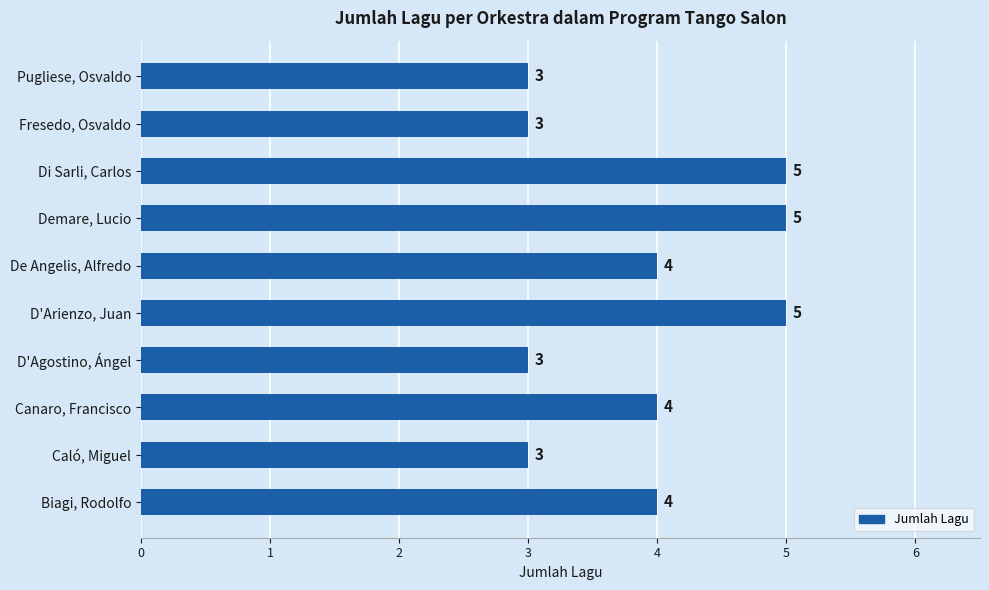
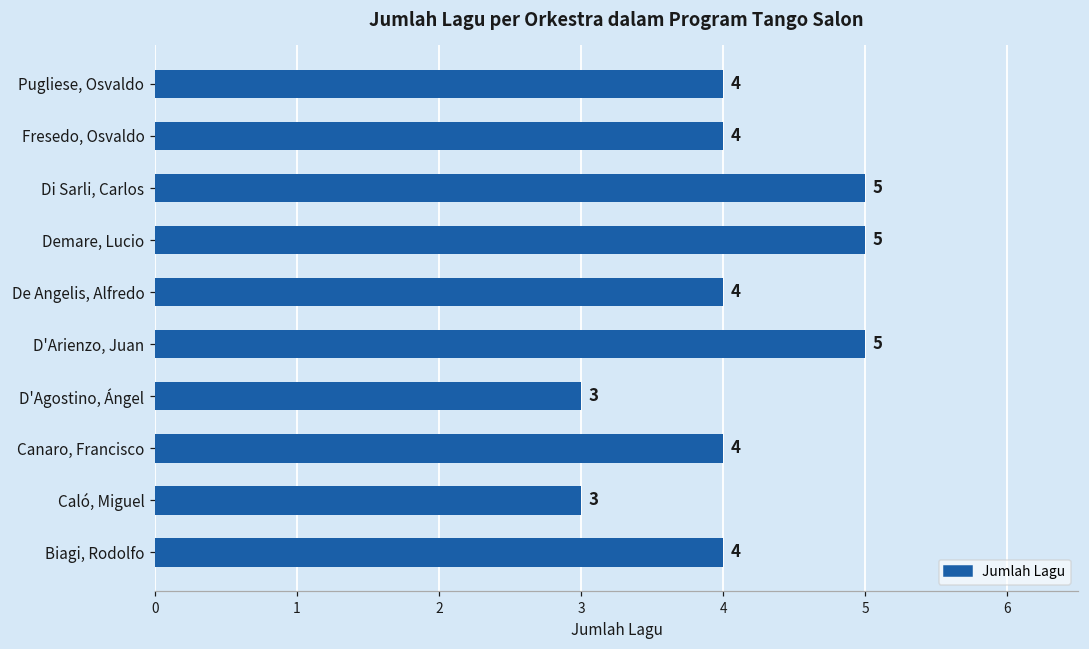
Pugliese, Osvaldo: 3 -> 4
Fresedo, Osvaldo: 3 -> 4
